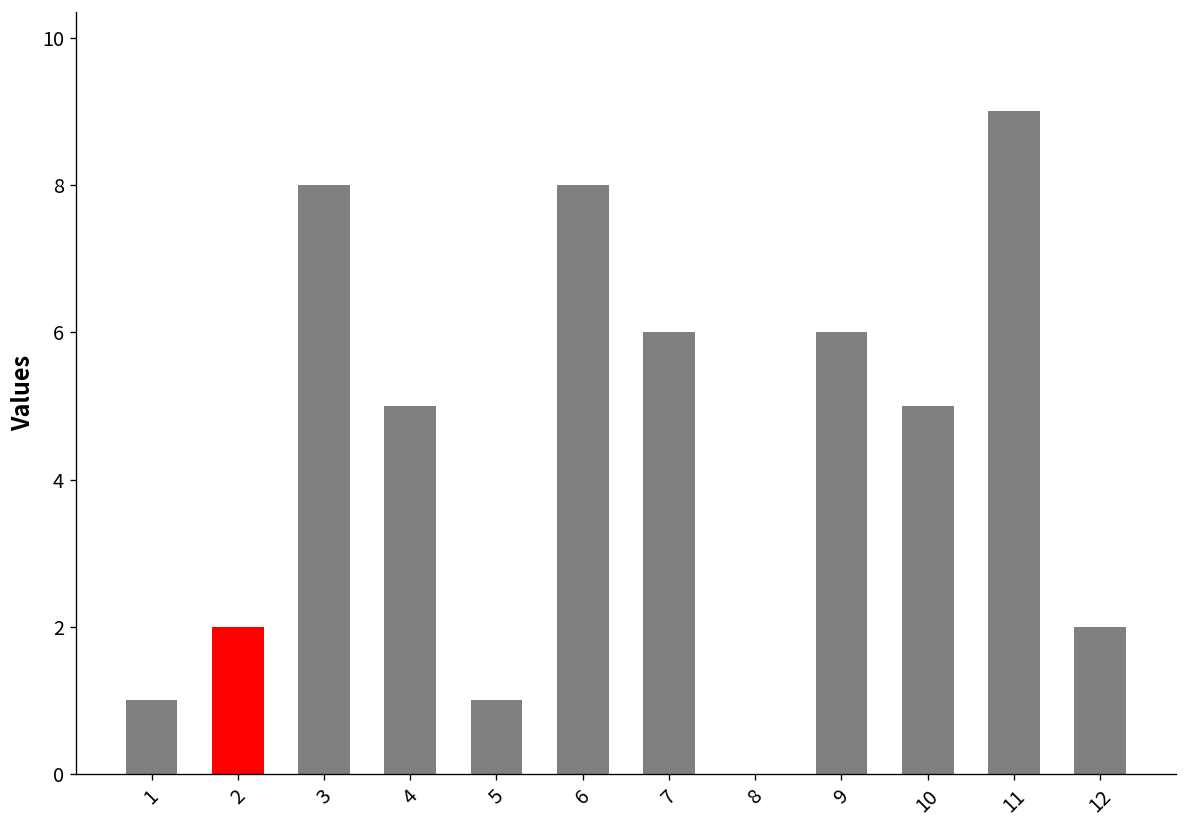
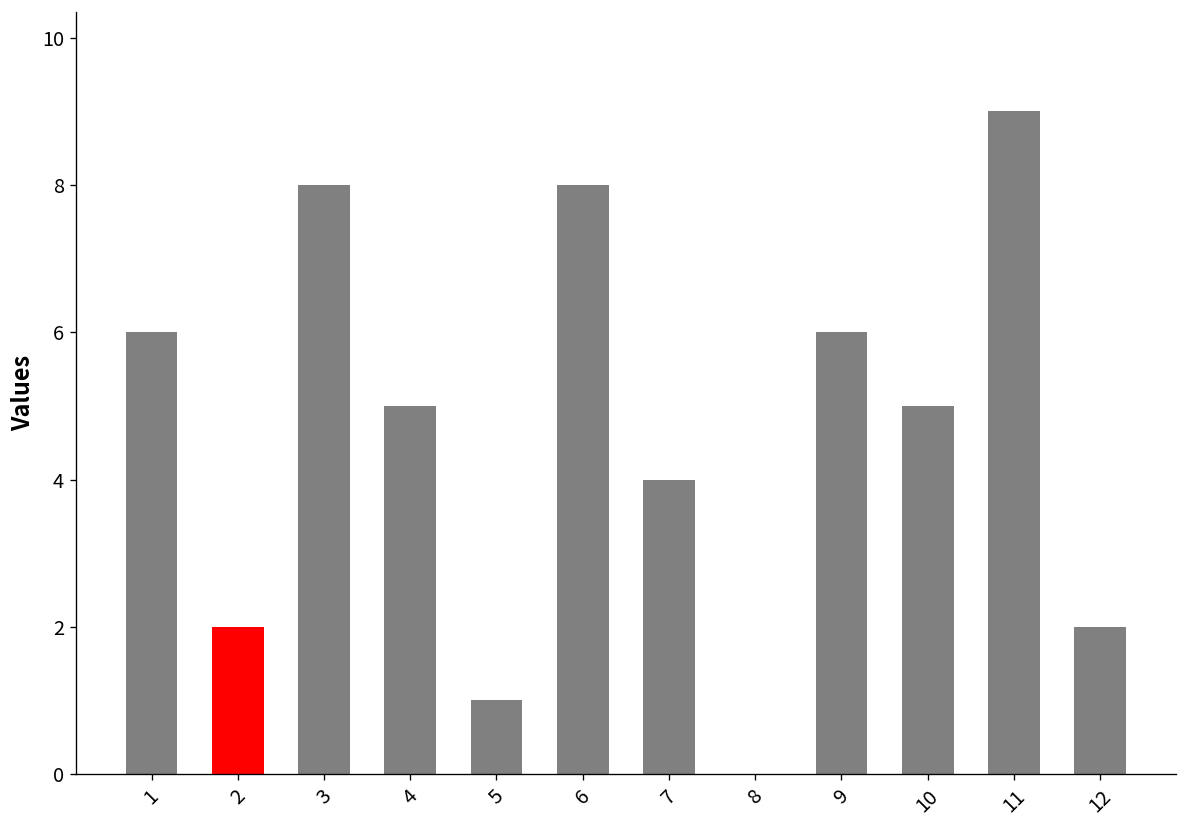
1: 1 -> 6
7: 6 -> 4
